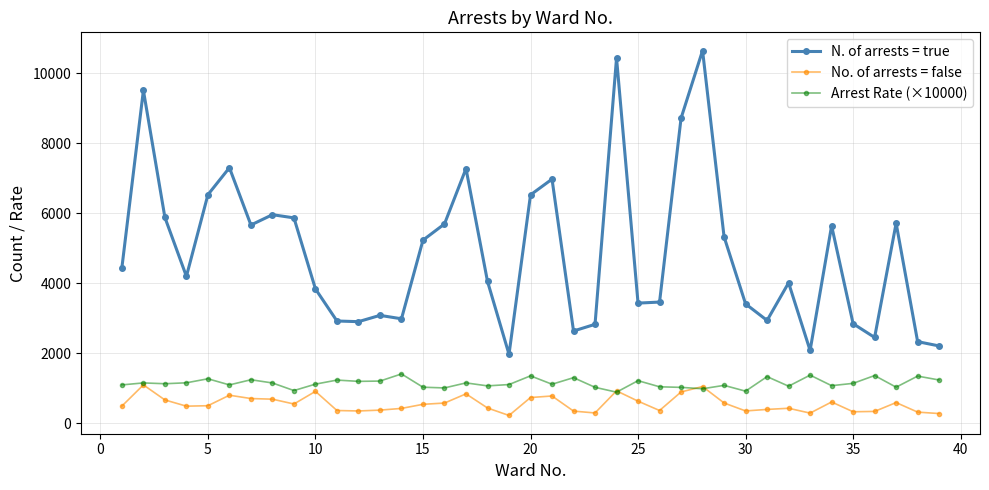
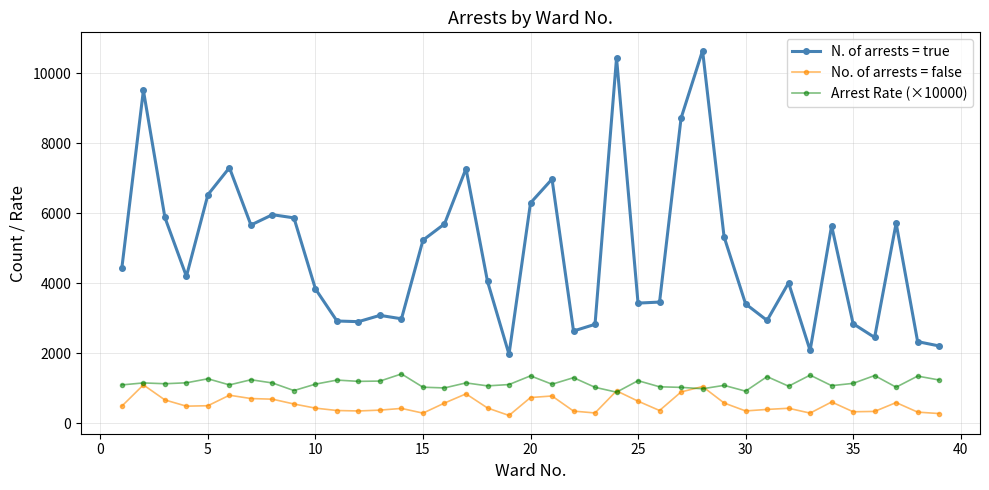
No. of arrests = false, 10: 900 -> 400
No. of arrests = false, 15: 500 -> 300
N. of arrests = true, 20: 6500 -> 6300
